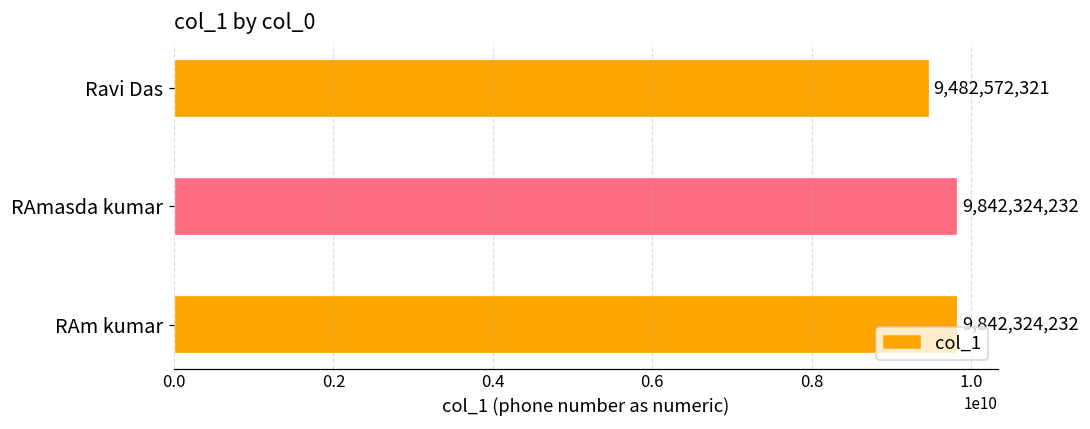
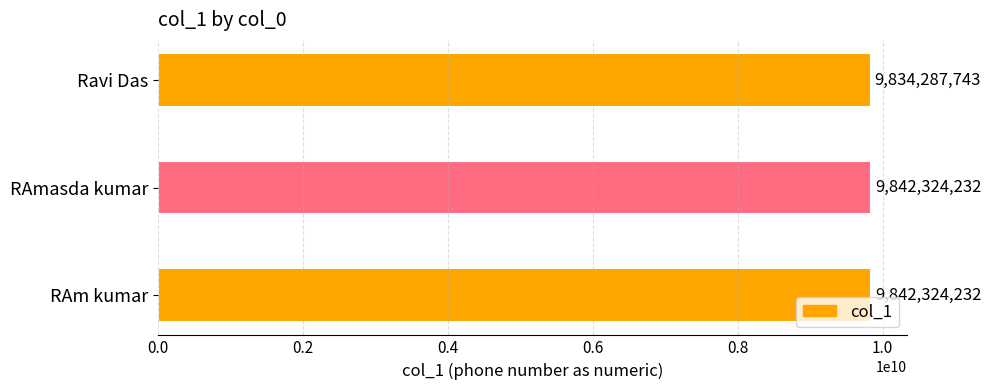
Ravi Das: 9,482,572,321 -> 9,834,287,743
